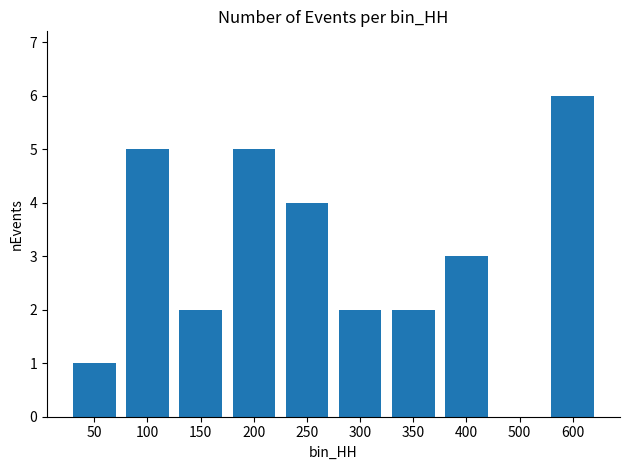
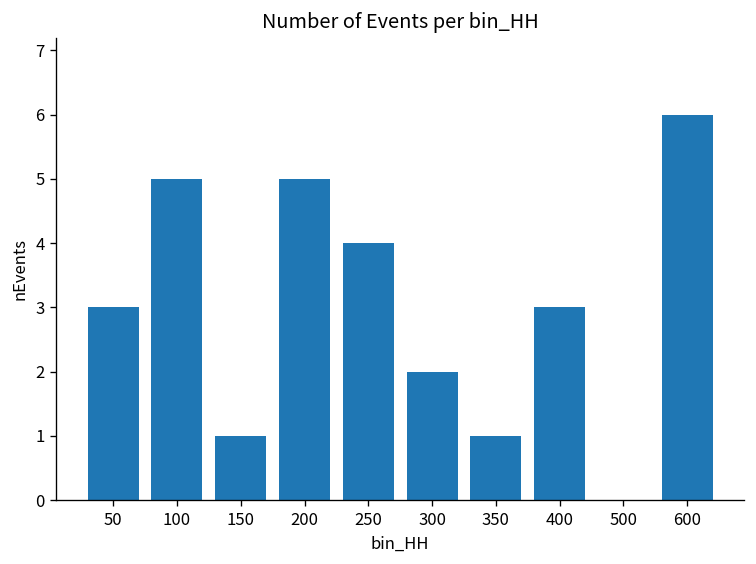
50: 1 -> 3
150: 2 -> 1
350: 2 -> 1
